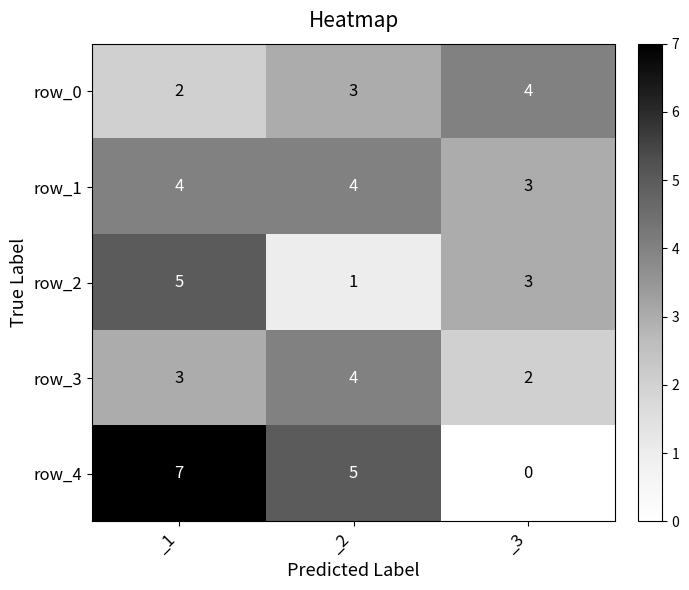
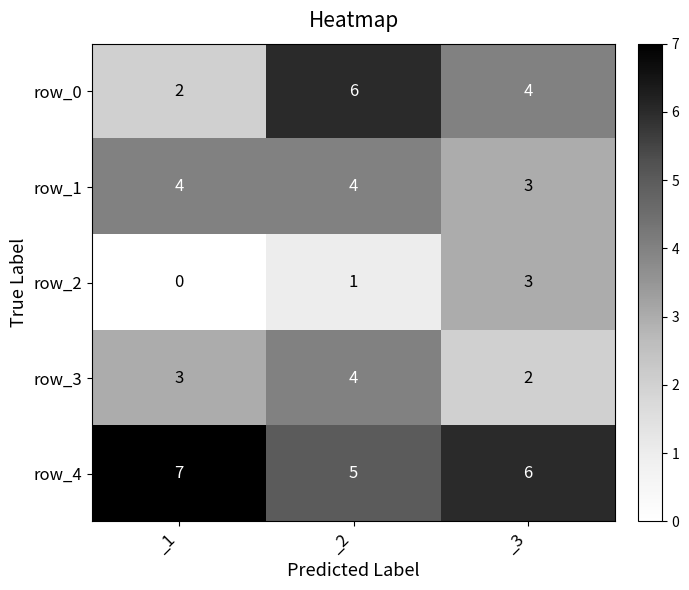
row_0, _2: 3 -> 6
row_2, _1: 5 -> 0
row_4, _3: 0 -> 6
